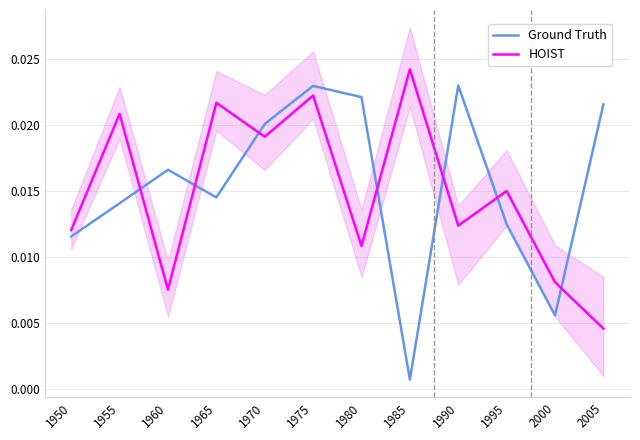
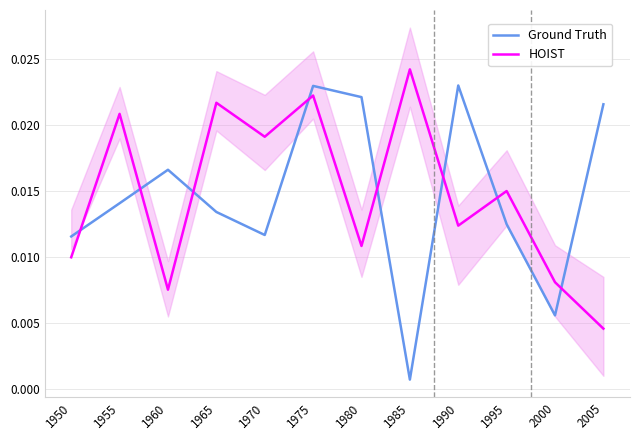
HOIST, 1950: 0.0120 -> 0.0100
Ground Truth, 1965: 0.0145 -> 0.0134
Ground Truth, 1970: 0.0201 -> 0.0117
